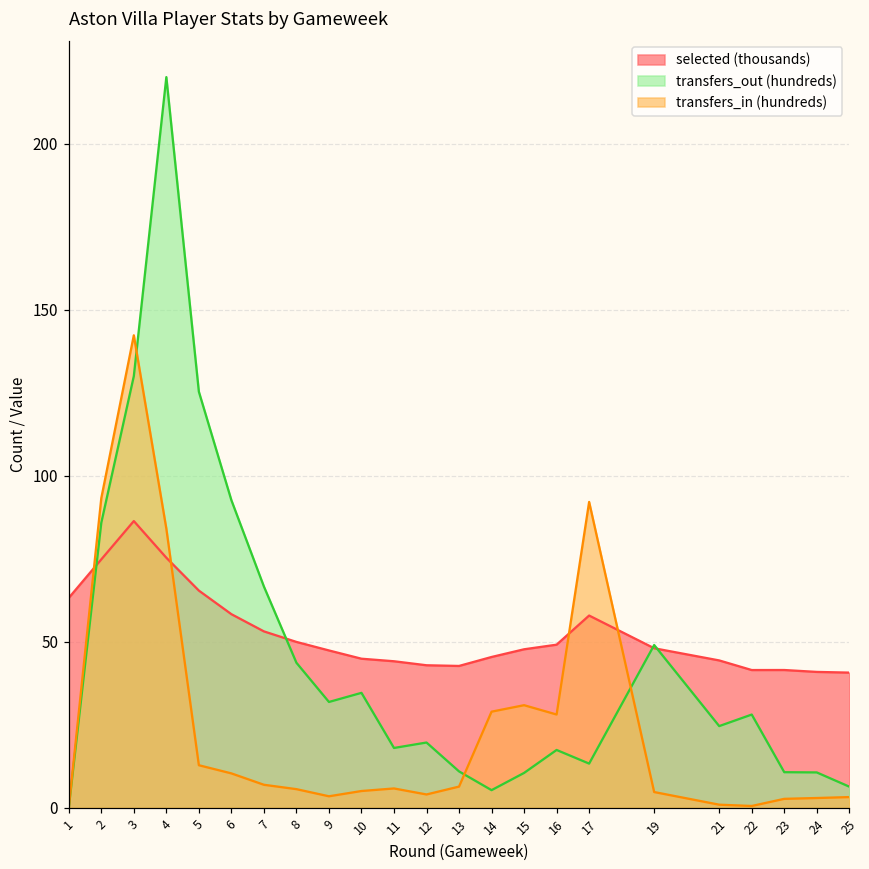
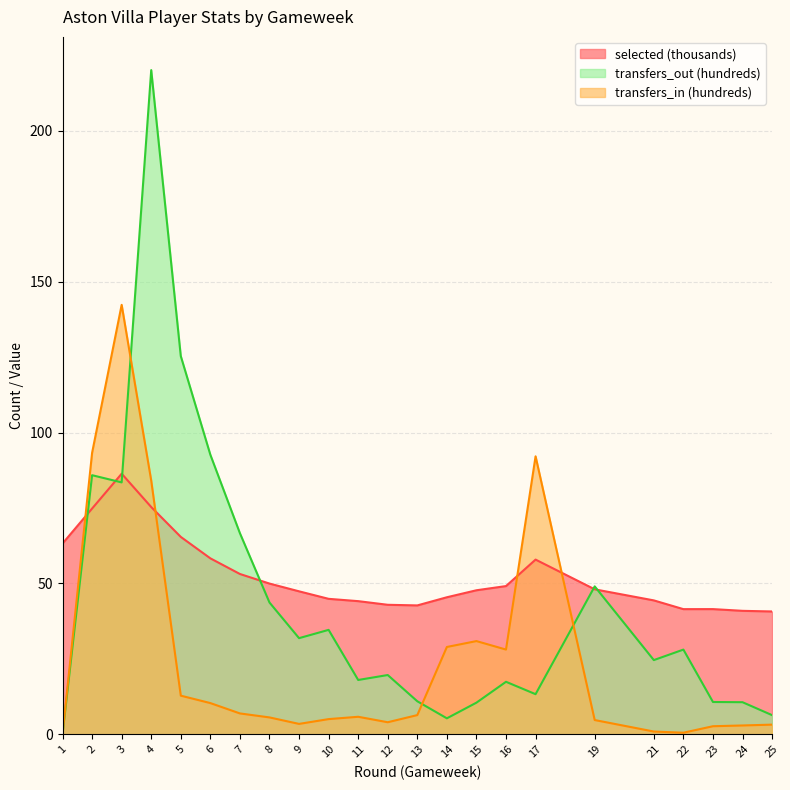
transfers_out (hundreds), 3: 130 -> 83
